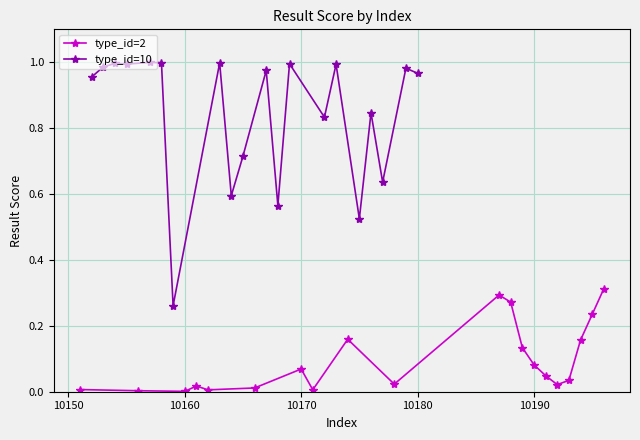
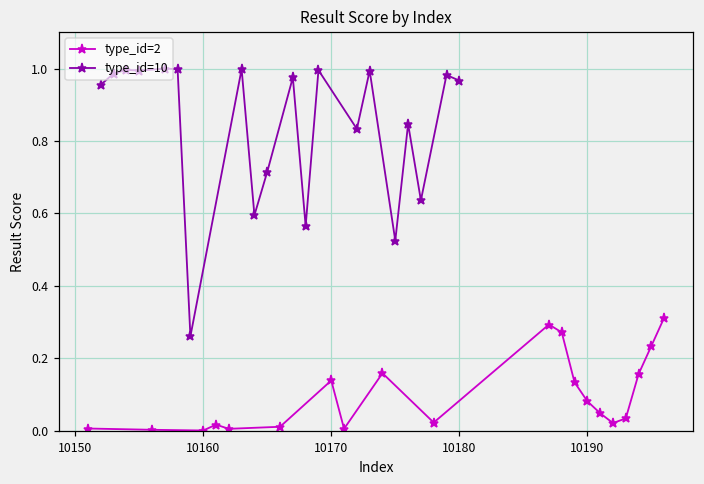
type_id=2, 10170: 0.07 -> 0.14
